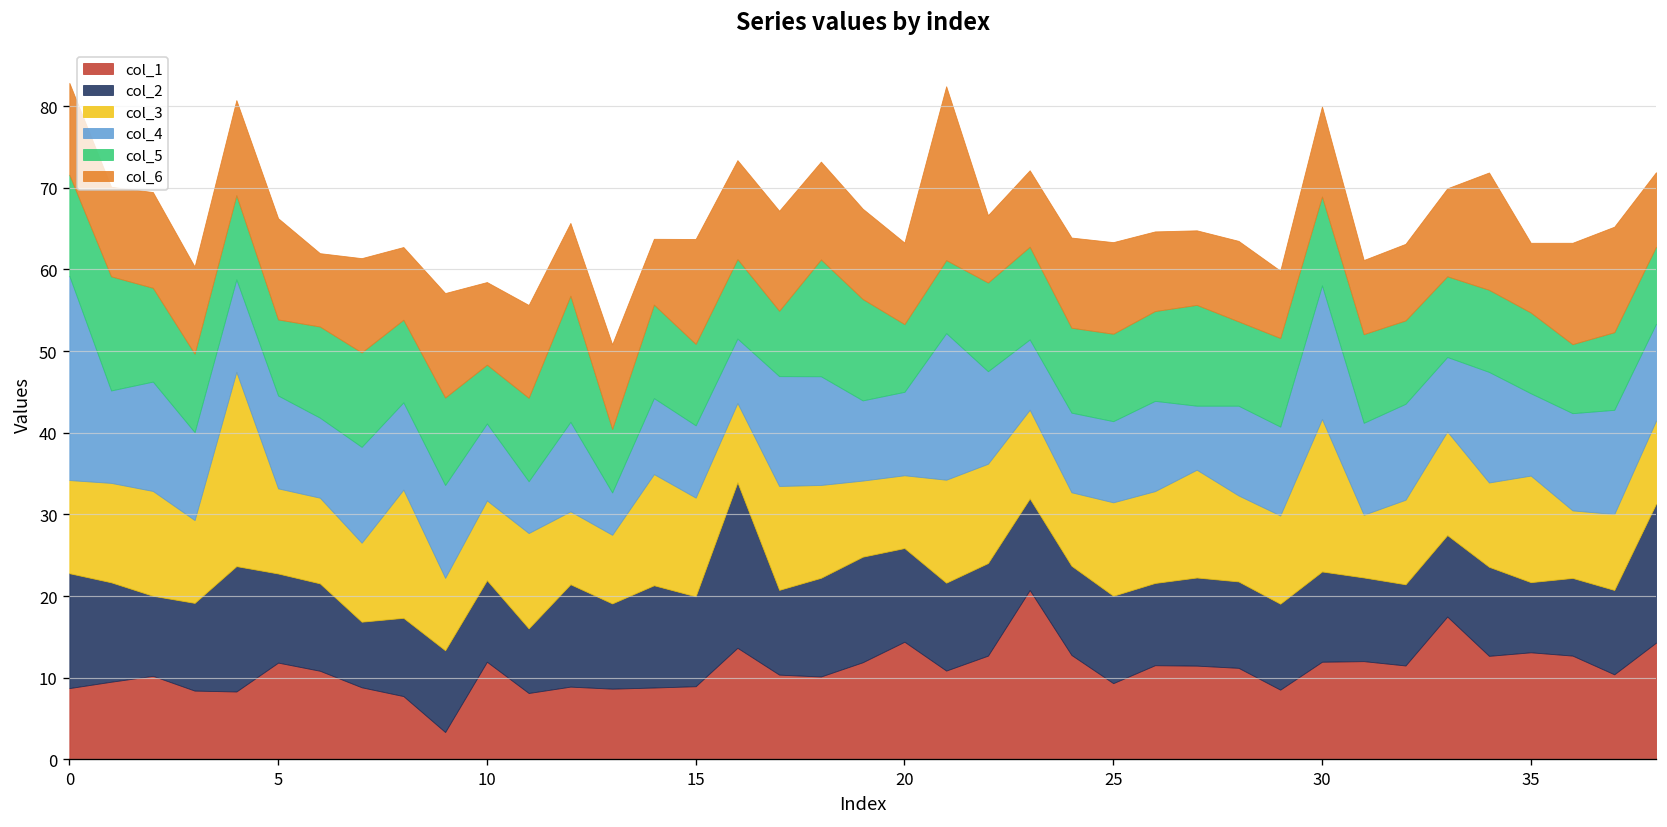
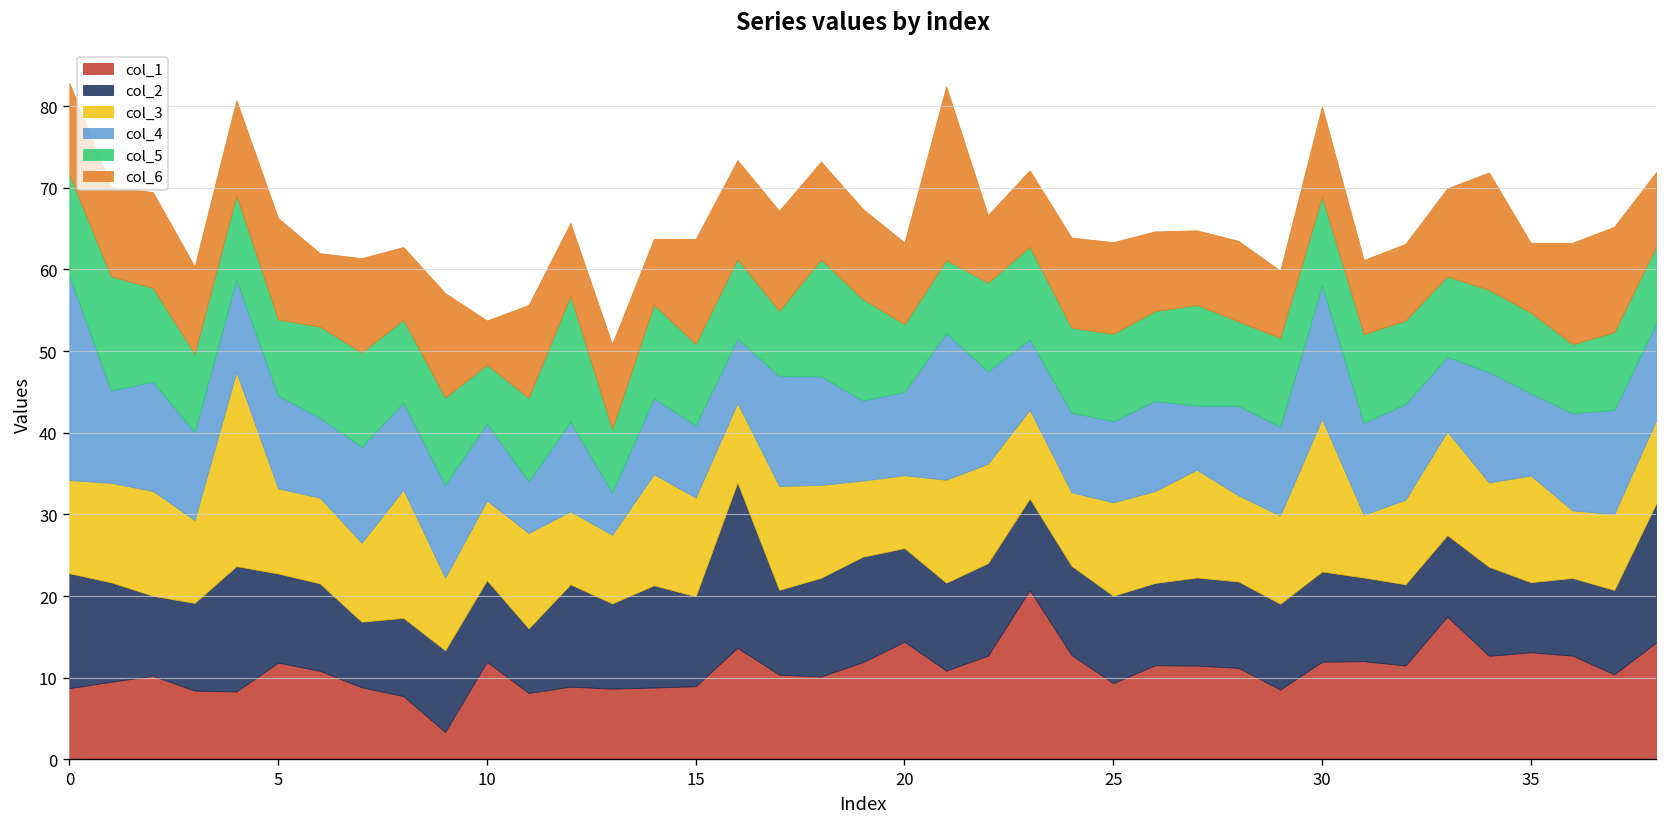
col_6, 10: 10 -> 5
